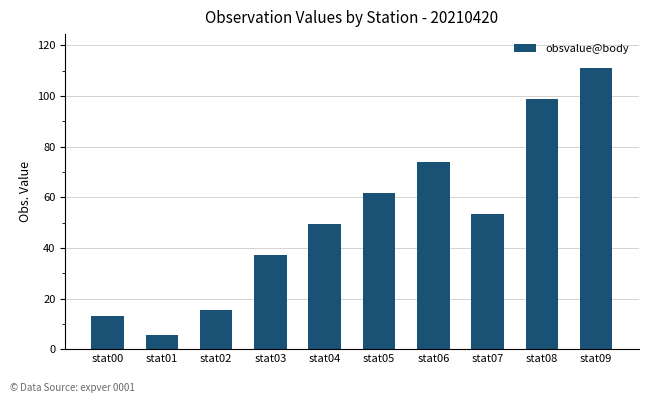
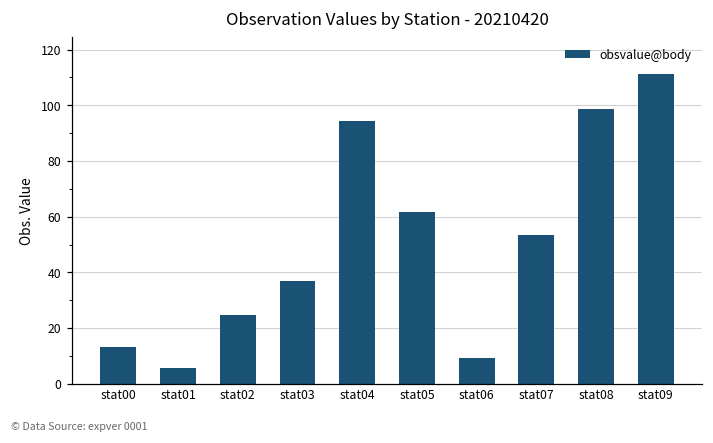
stat02: 15 -> 25
stat04: 49 -> 94
stat06: 74 -> 9
